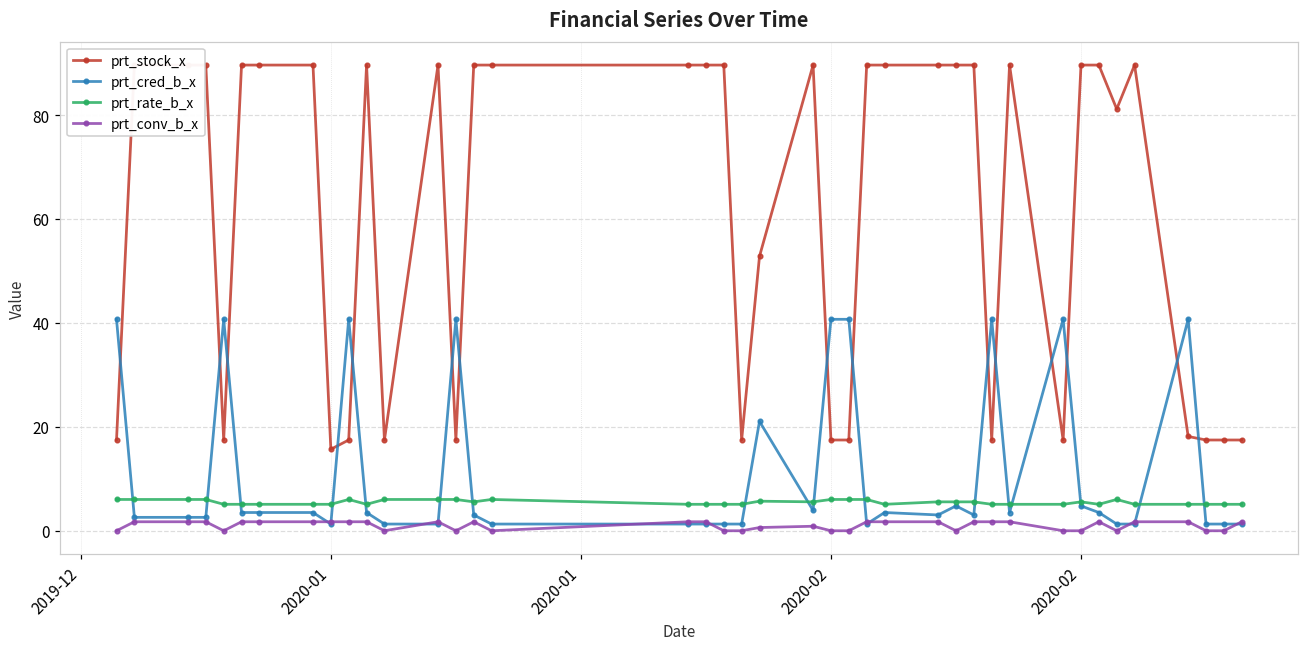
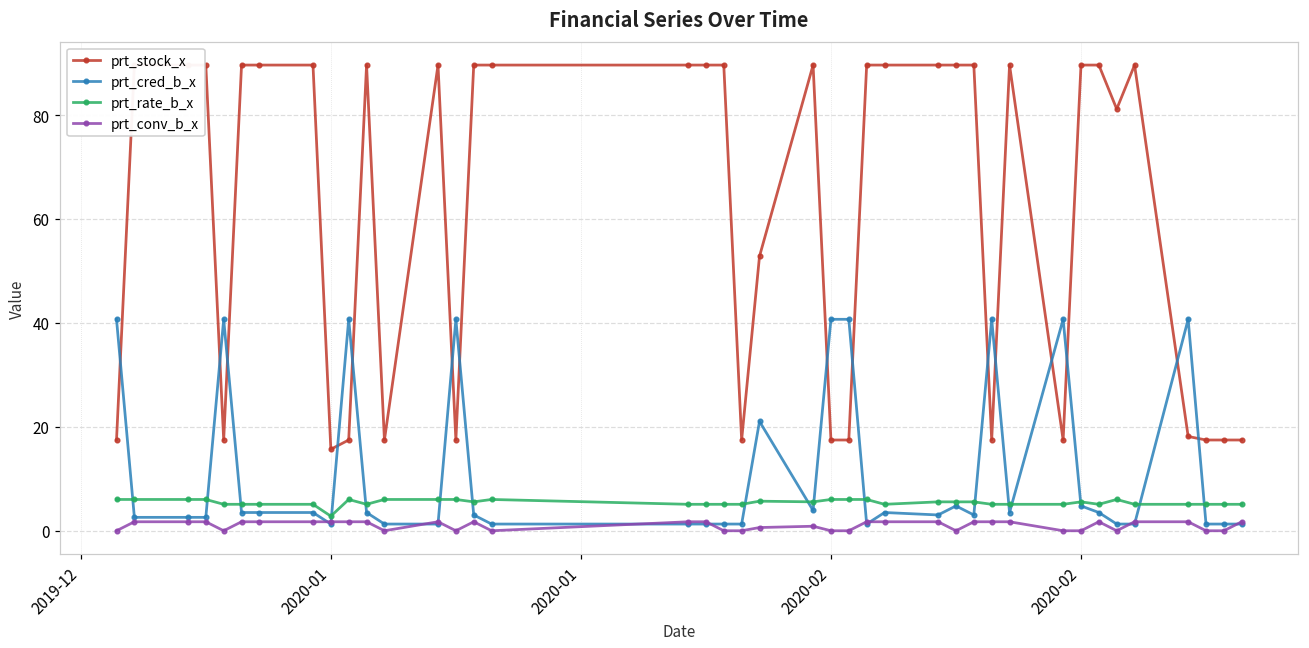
prt_rate_b_x, 2020-01: 5 -> 3
